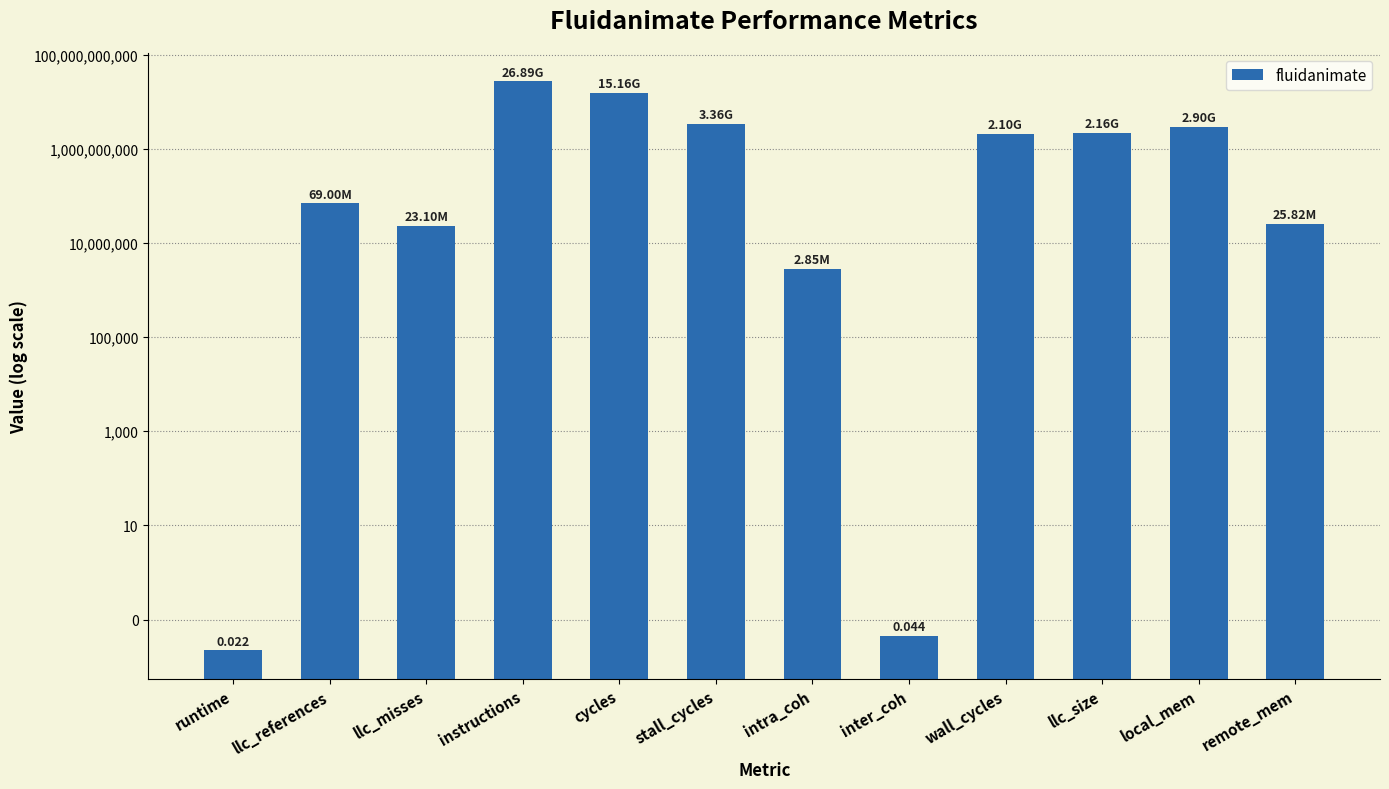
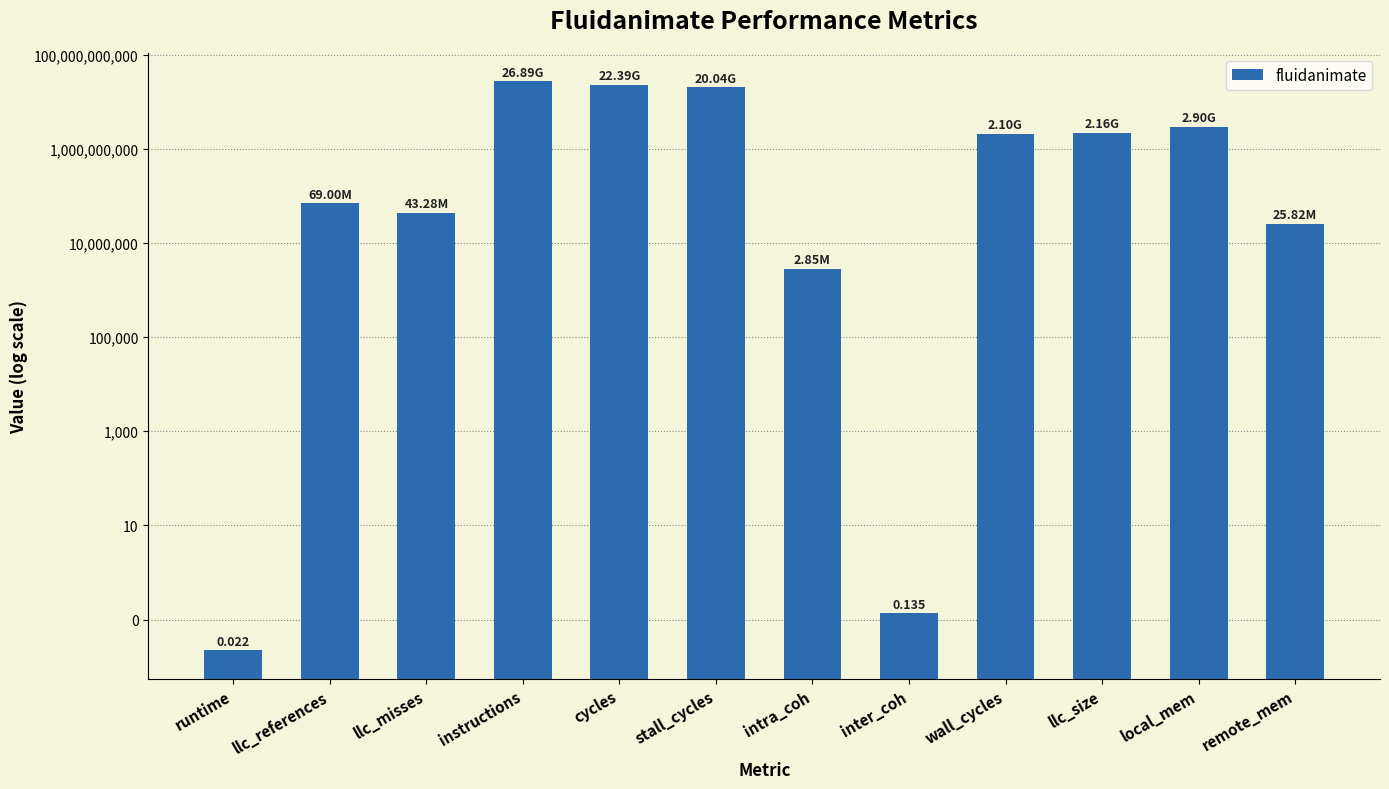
llc_misses: 23.10M -> 43.28M
cycles: 15.16G -> 22.39G
stall_cycles: 3.36G -> 20.04G
inter_coh: 0.044 -> 0.135
